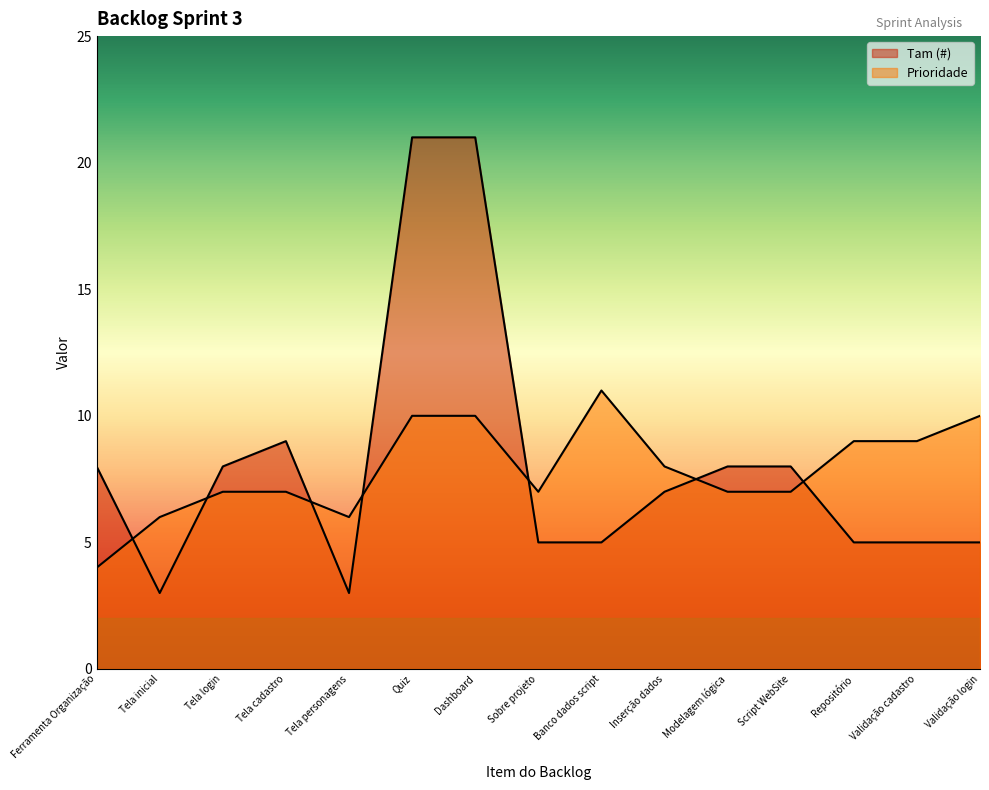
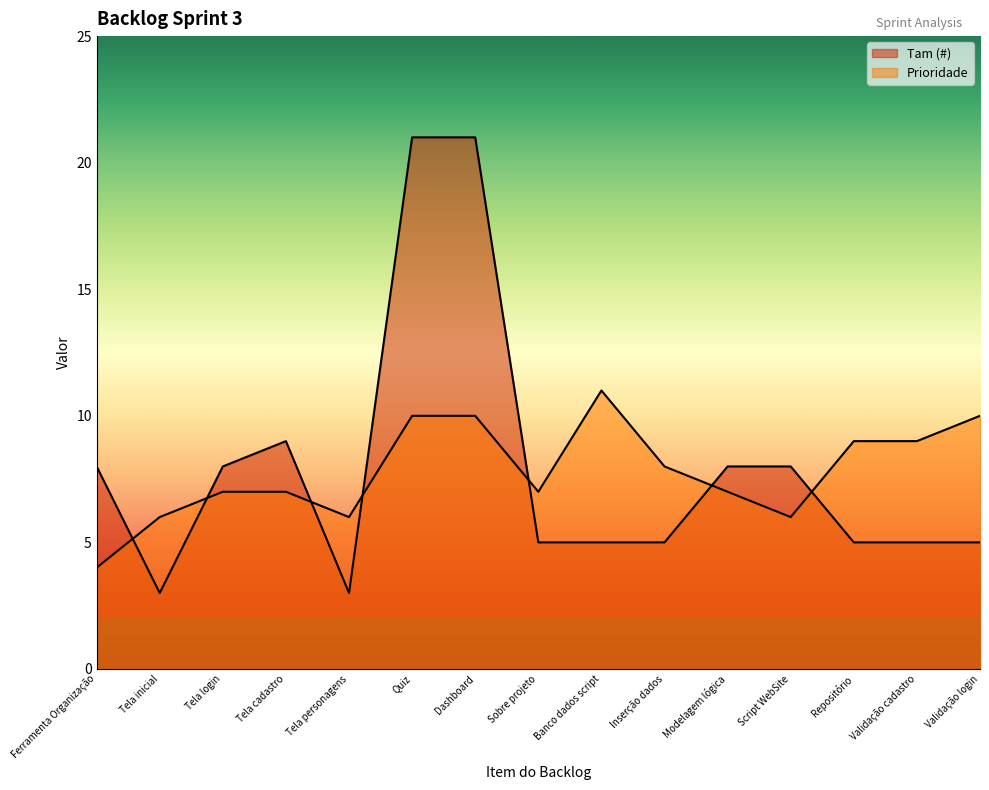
Tam (#), Inserção dados: 7 -> 5
Prioridade, Script WebSite: 7 -> 6
